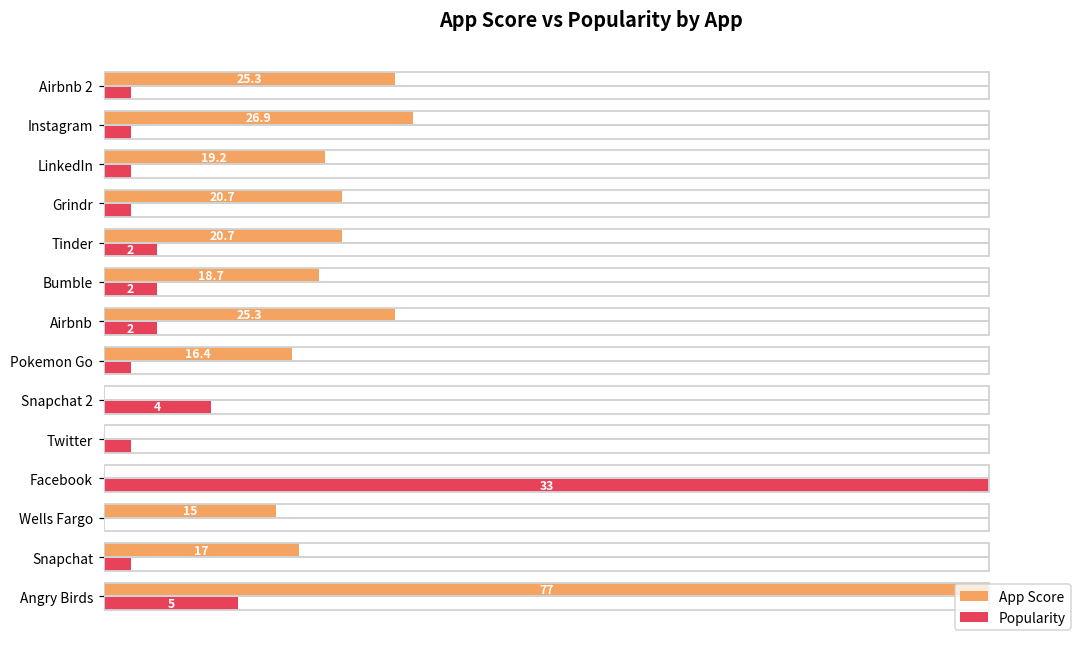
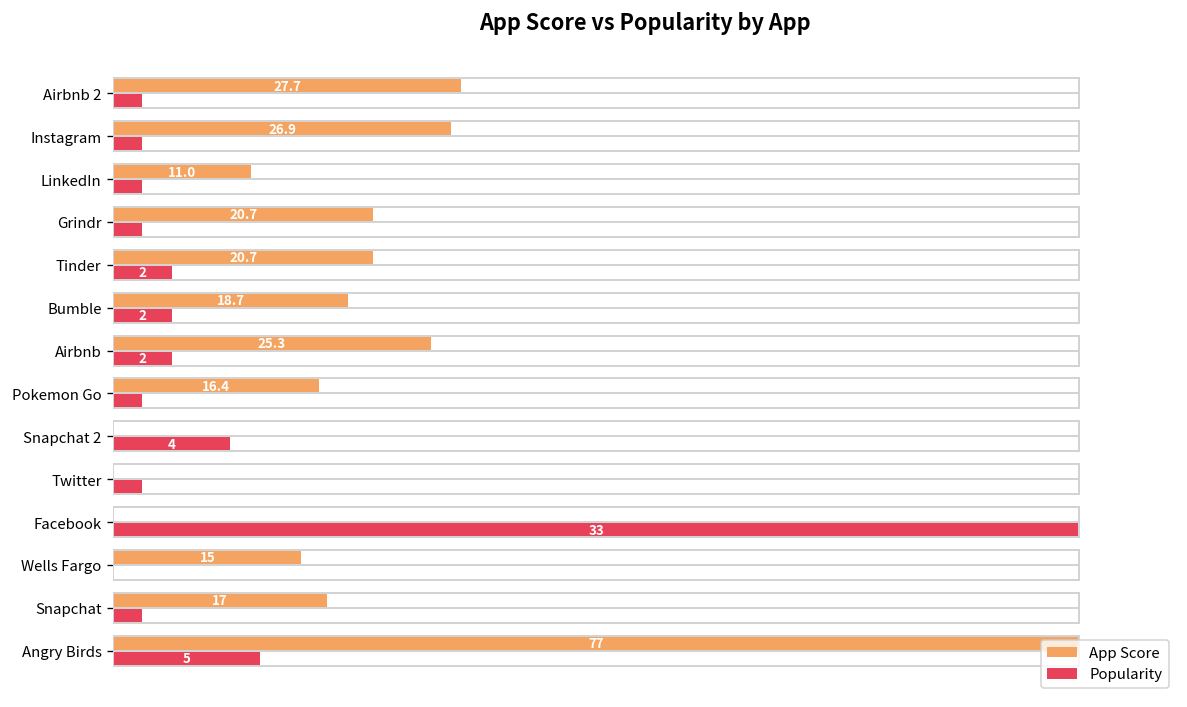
App Score, Airbnb 2: 25.3 -> 27.7
App Score, LinkedIn: 19.2 -> 11.0
